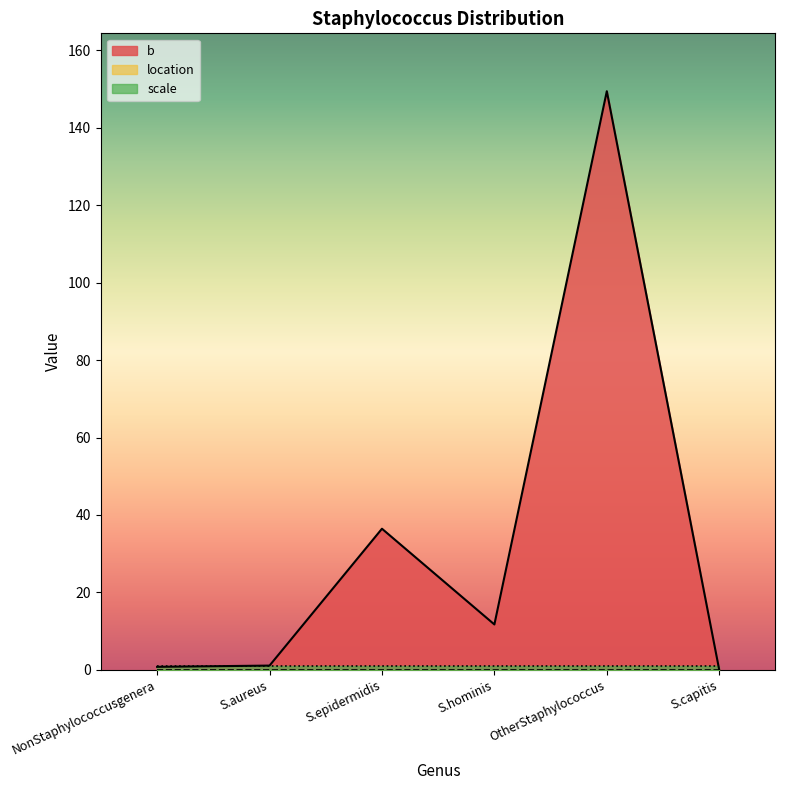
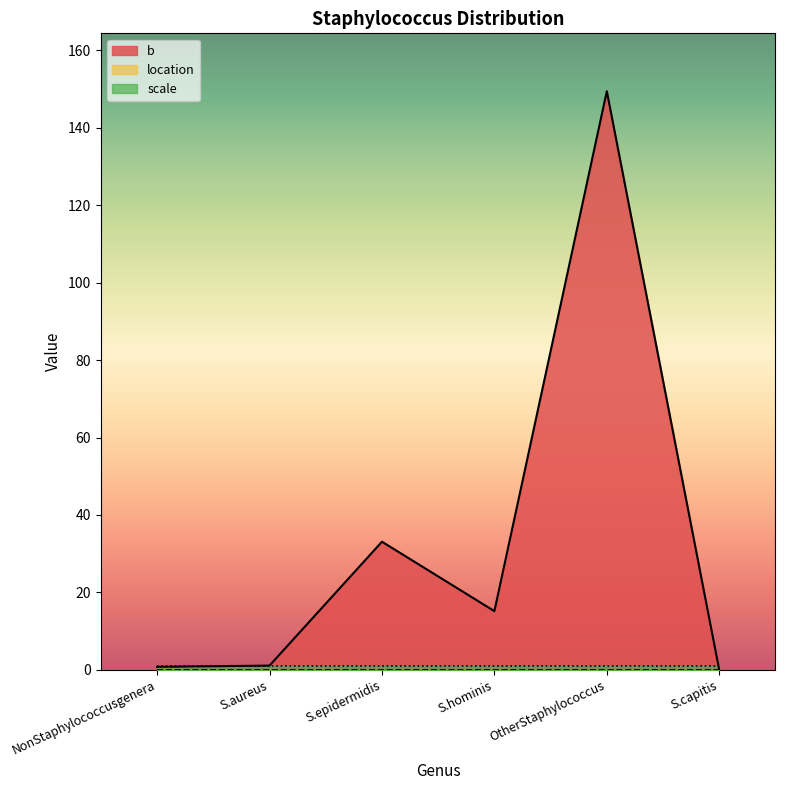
b, S.epidermidis: 36 -> 33
b, S.hominis: 12 -> 15
